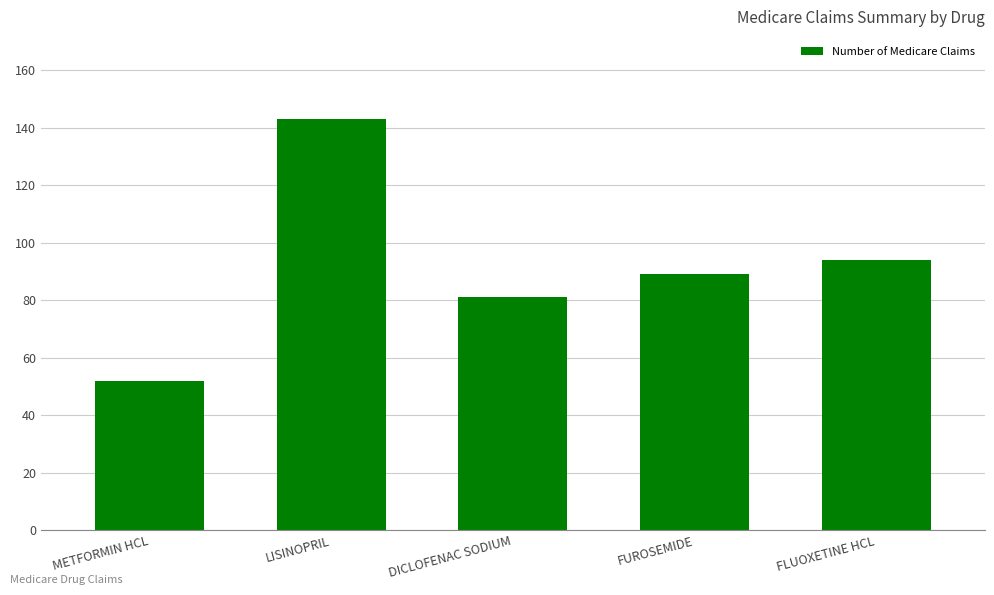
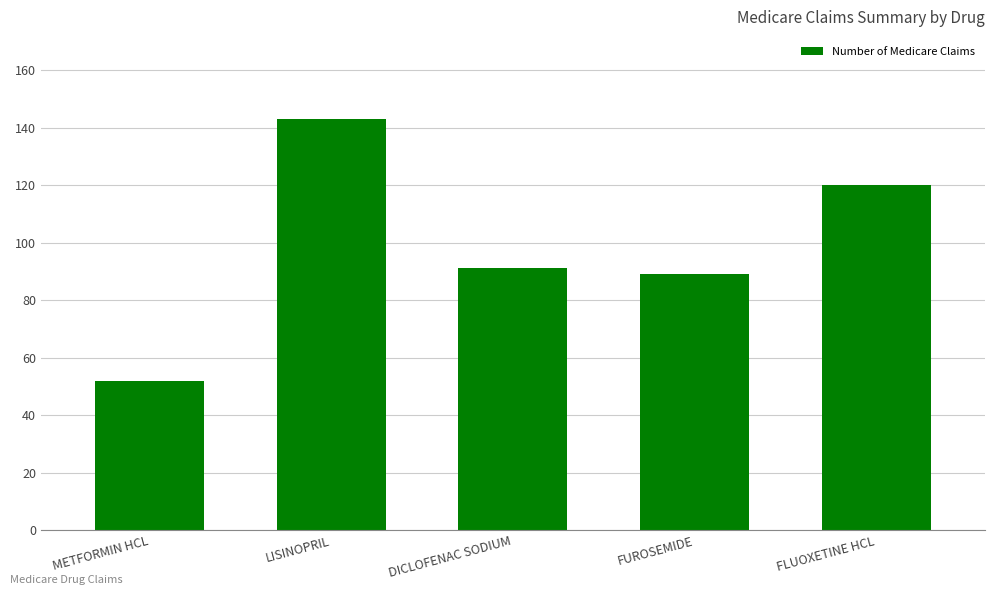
DICLOFENAC SODIUM: 81 -> 91
FLUOXETINE HCL: 94 -> 120
